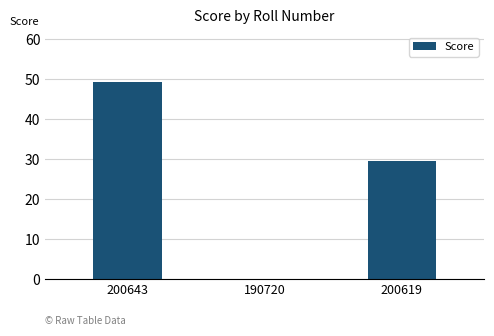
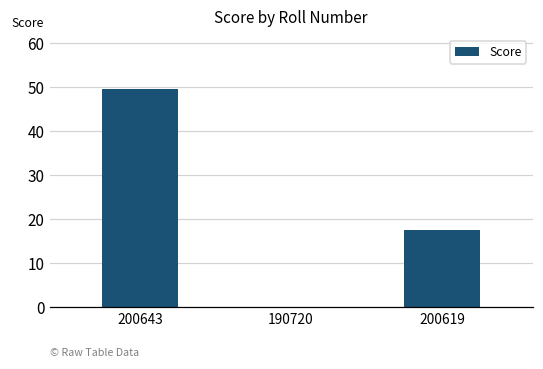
200619: 30 -> 17
